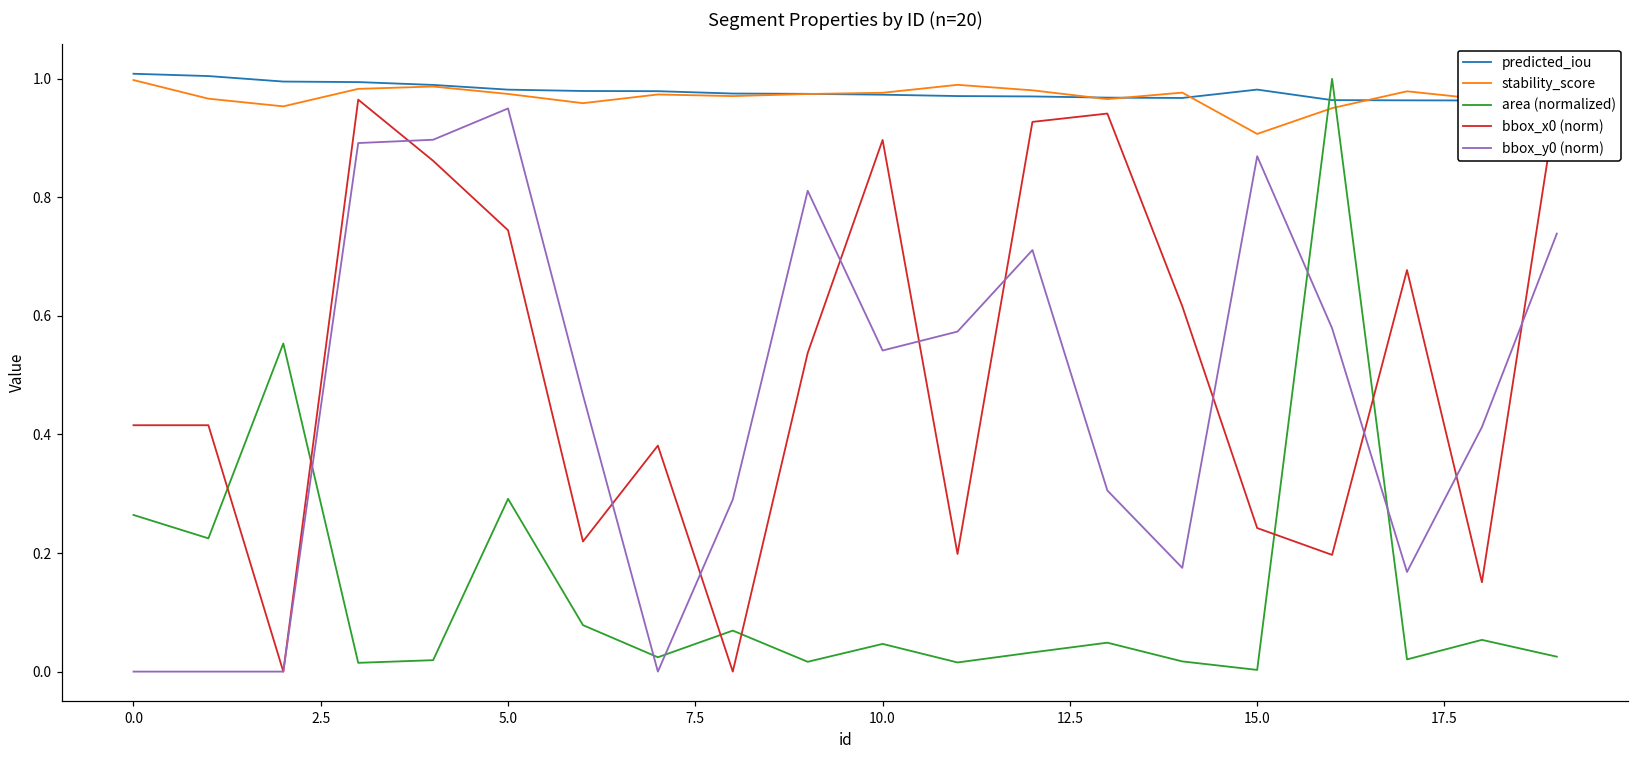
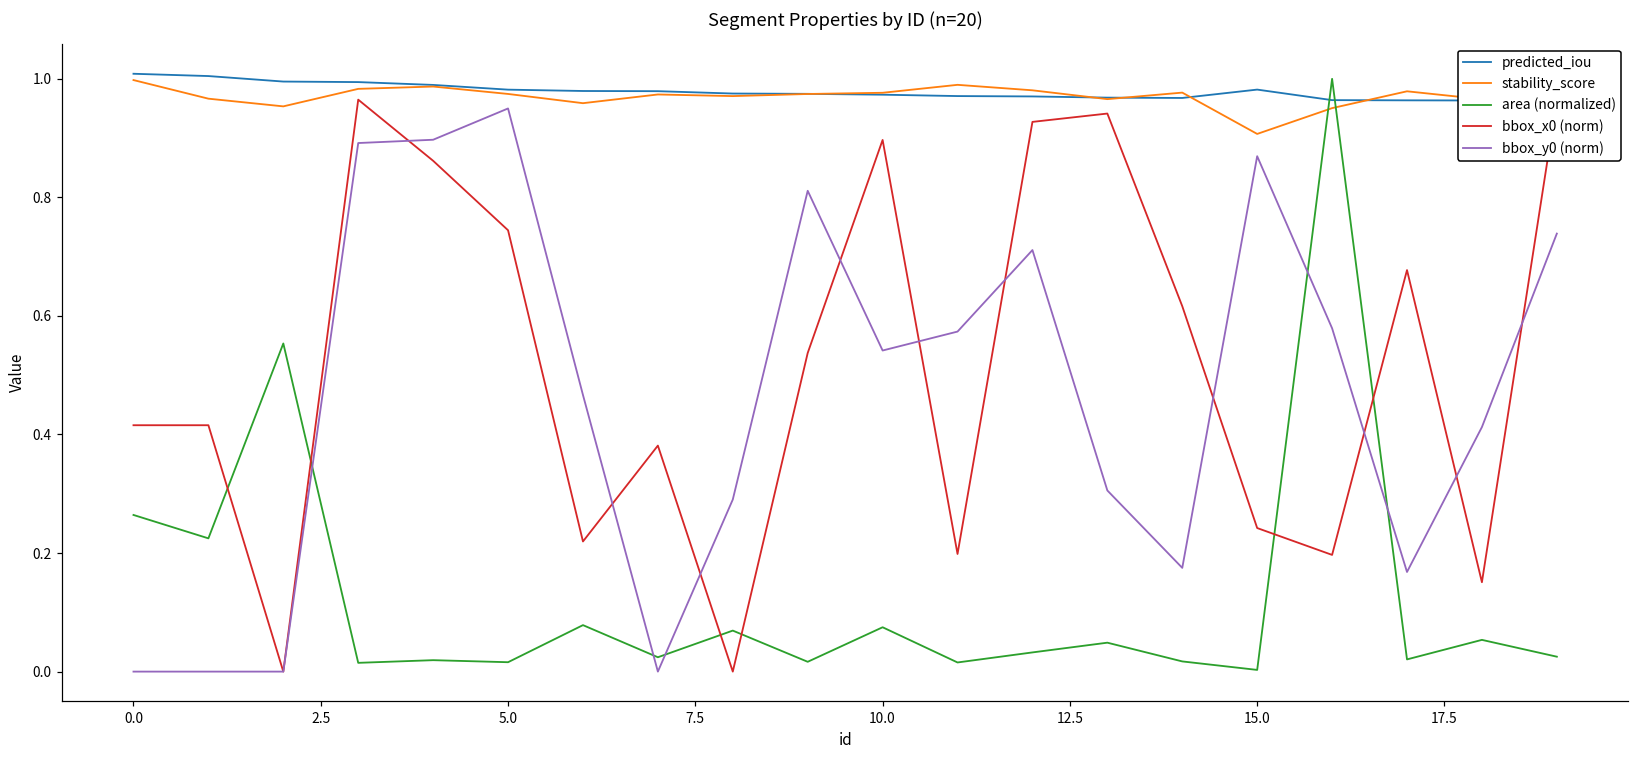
area (normalized), 5.0: 0.29 -> 0.02
area (normalized), 10.0: 0.05 -> 0.07
